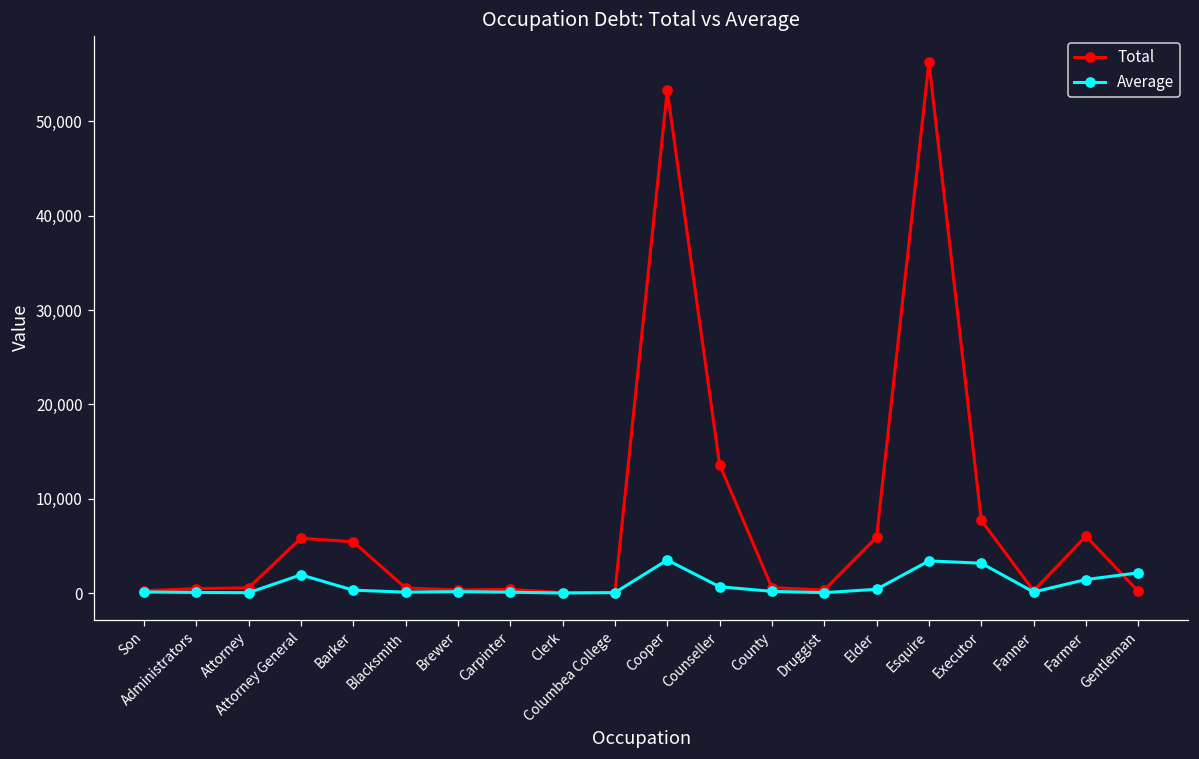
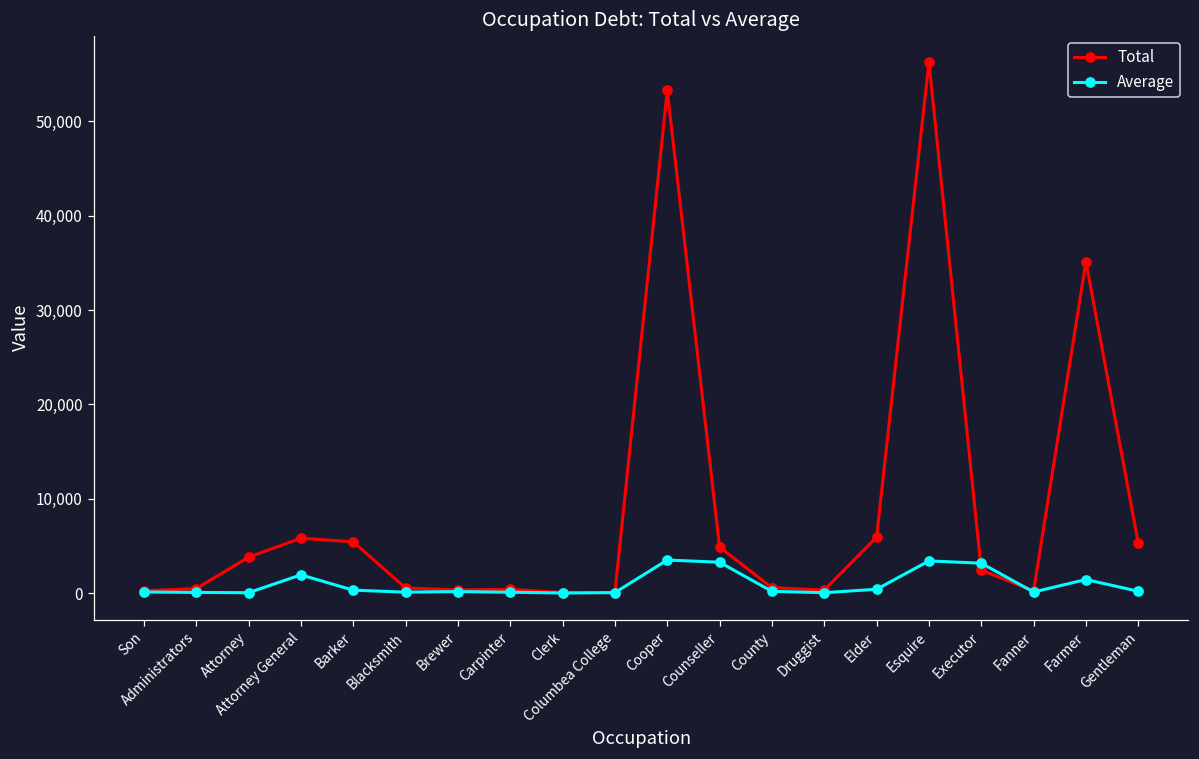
Total, Attorney: 1,000 -> 4,000
Total, Counseller: 14,000 -> 5,000
Average, Counseller: 1,000 -> 3,000
Total, Executor: 8,000 -> 2,000
Total, Farmer: 6,000 -> 35,000
Total, Gentleman: 0 -> 5,000
Average, Gentleman: 2,000 -> 0
